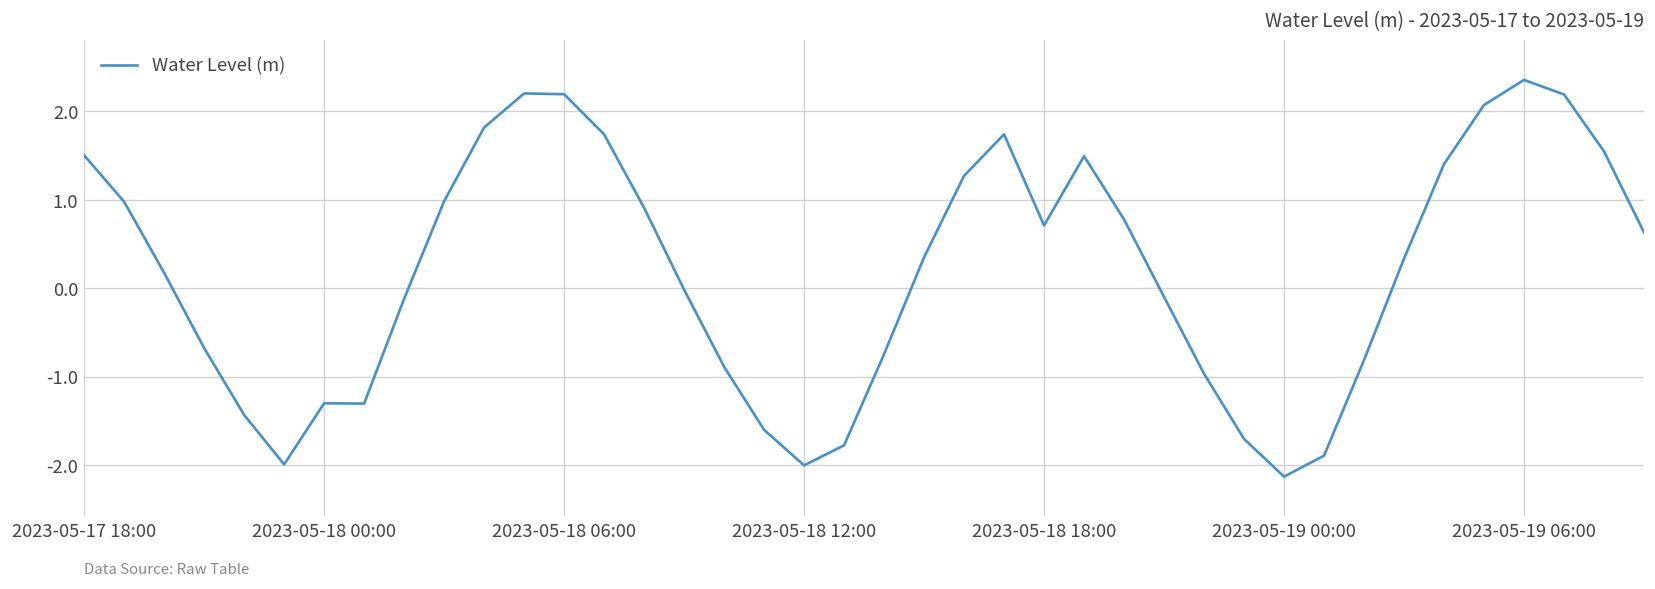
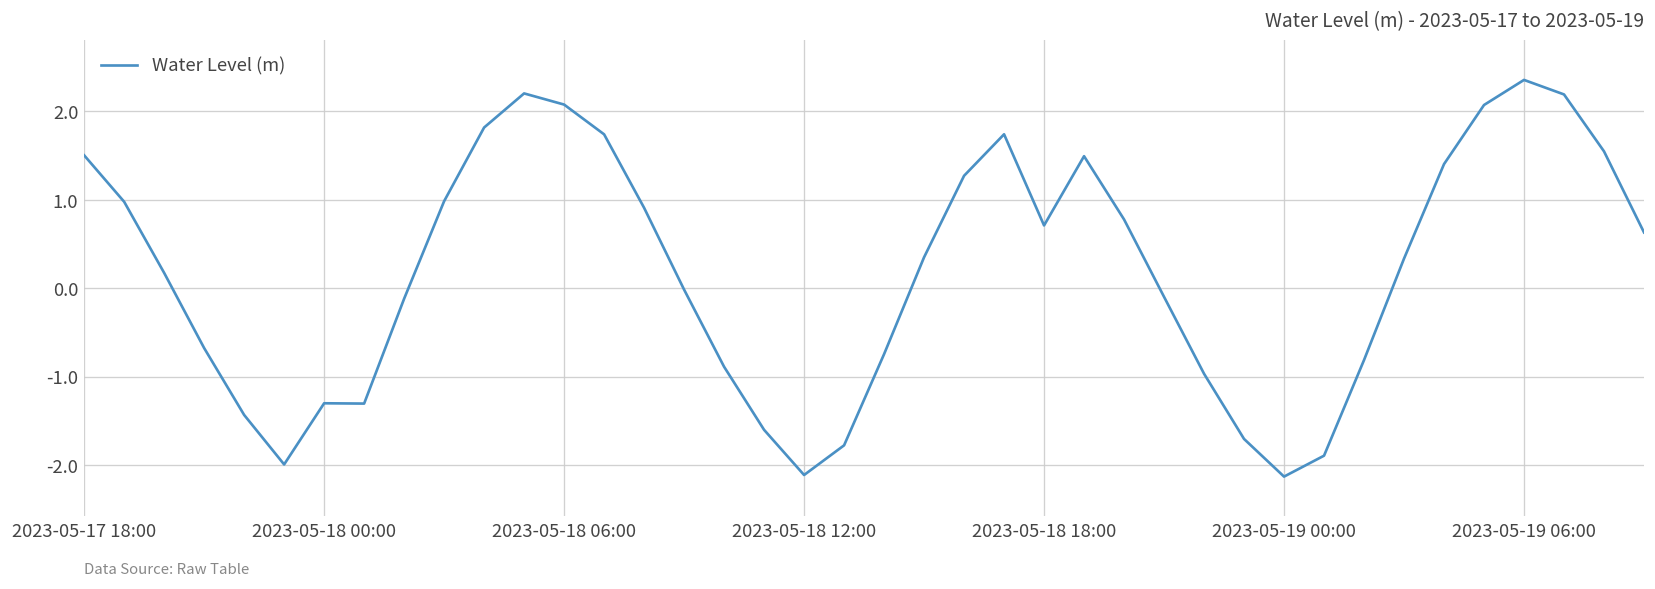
2023-05-18 06:00: 2.2 -> 2.1
2023-05-18 12:00: -2.0 -> -2.1
